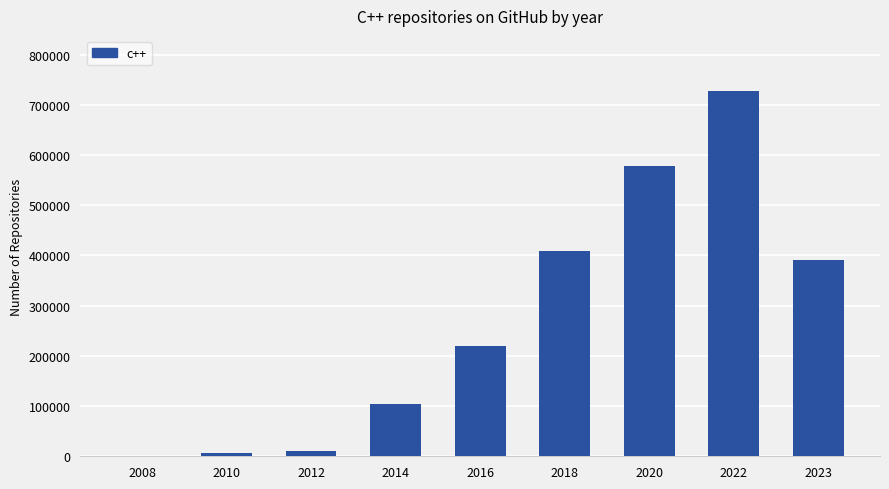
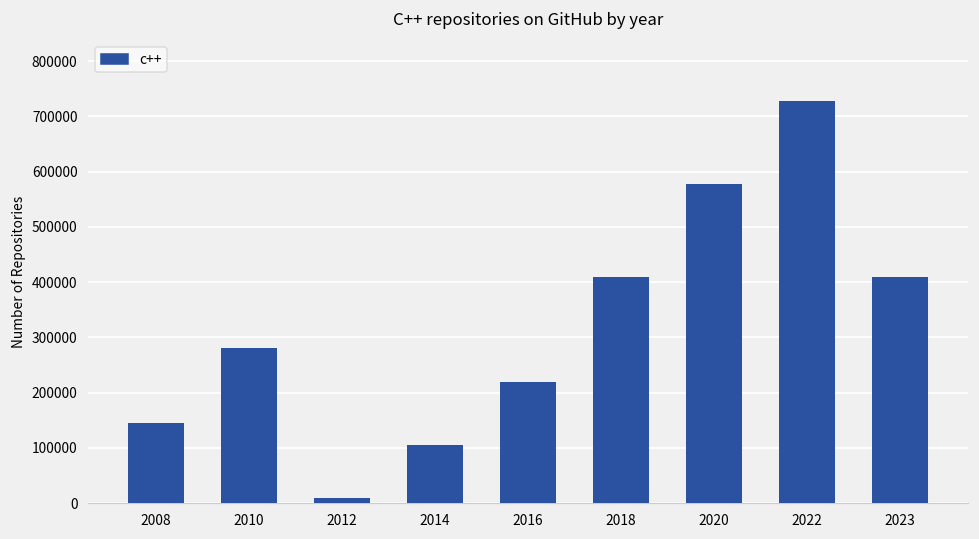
2008: 0 -> 150000
2010: 10000 -> 280000
2023: 390000 -> 410000
